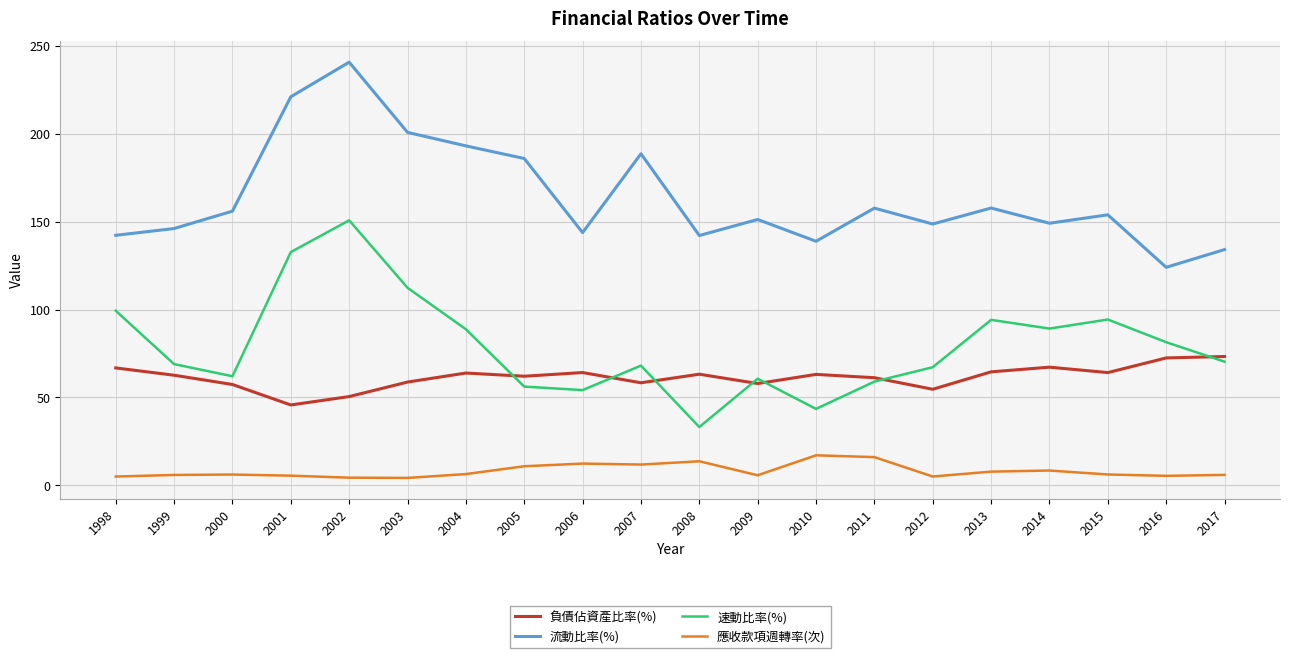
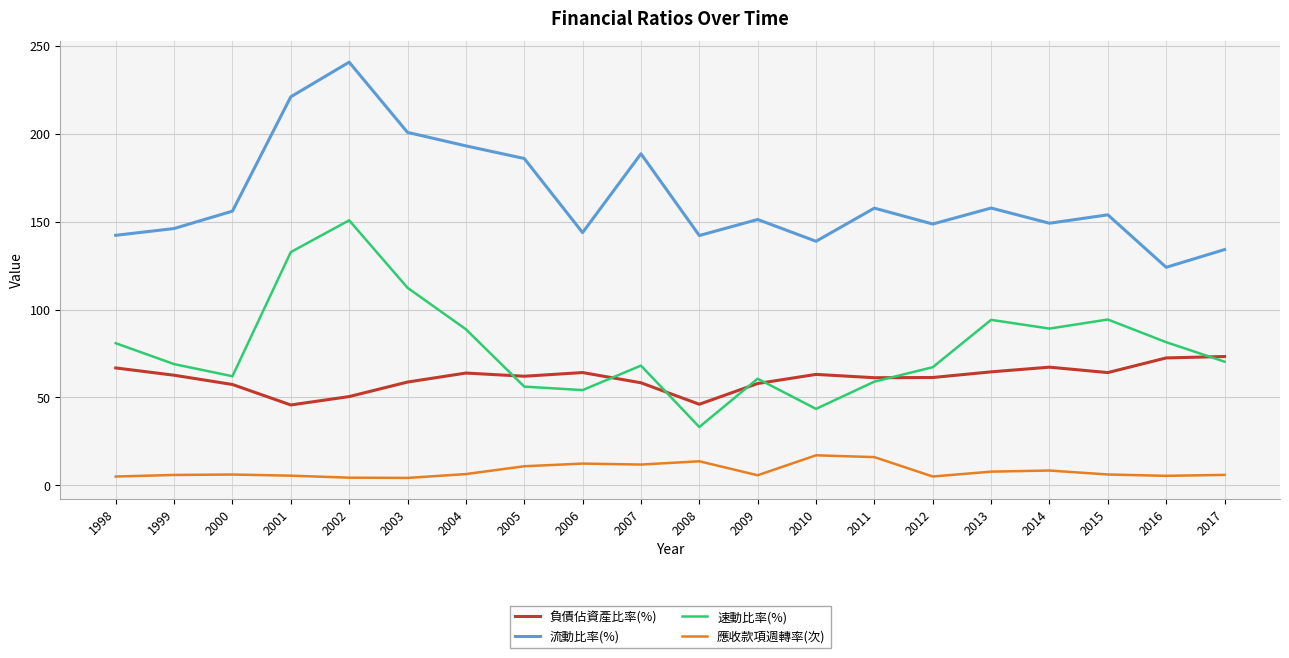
速動比率(%), 1998: 99 -> 81
負債佔資產比率(%), 2008: 63 -> 46
負債佔資產比率(%), 2012: 55 -> 61
